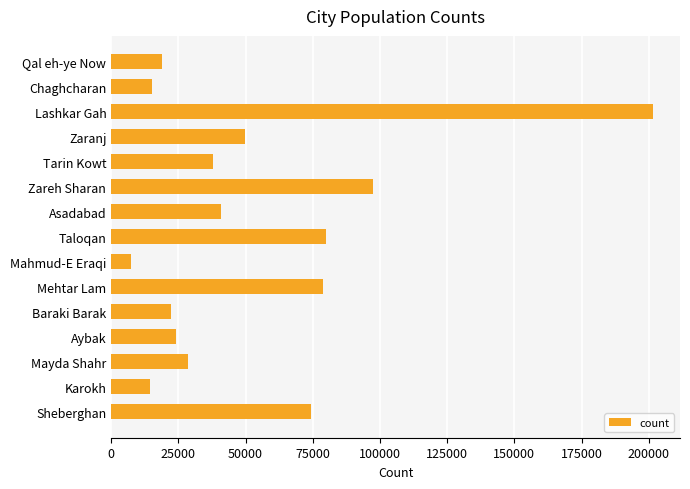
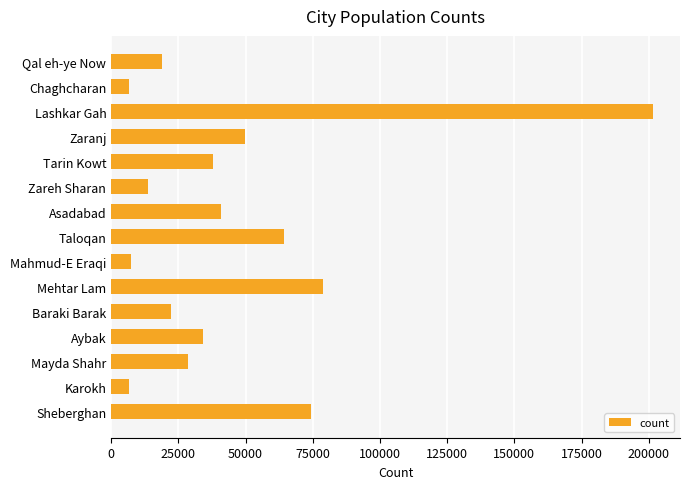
Chaghcharan: 15000 -> 7000
Zareh Sharan: 98000 -> 14000
Taloqan: 80000 -> 64000
Aybak: 24000 -> 34000
Karokh: 14000 -> 6000
